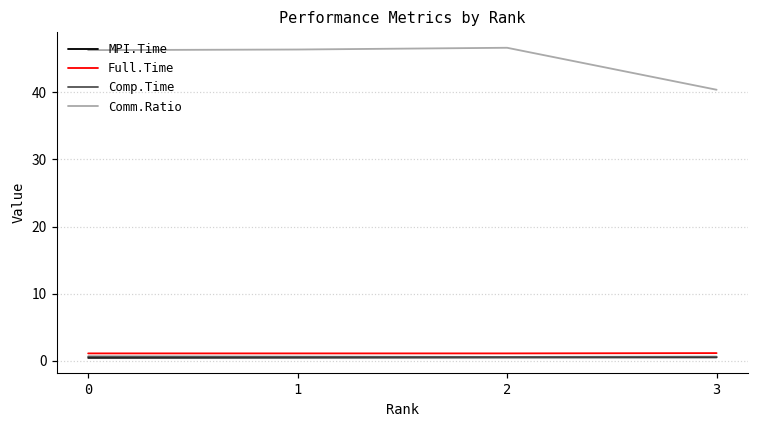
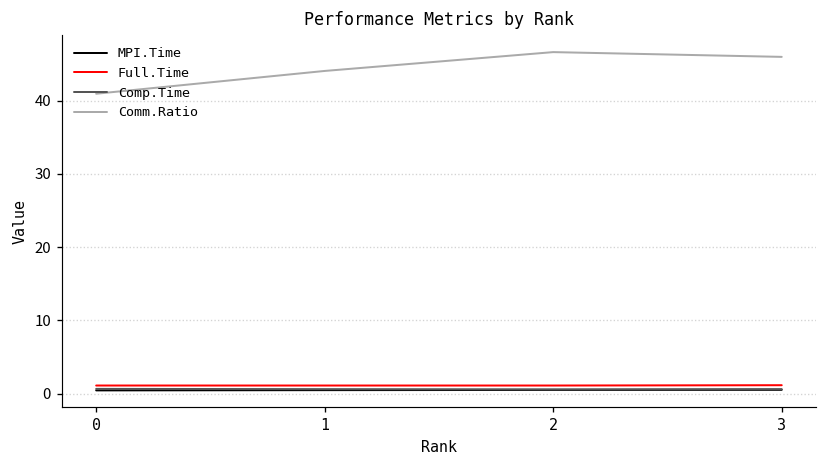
Comm.Ratio, 0: 46 -> 41
Comm.Ratio, 1: 46 -> 44
Comm.Ratio, 3: 40 -> 46
